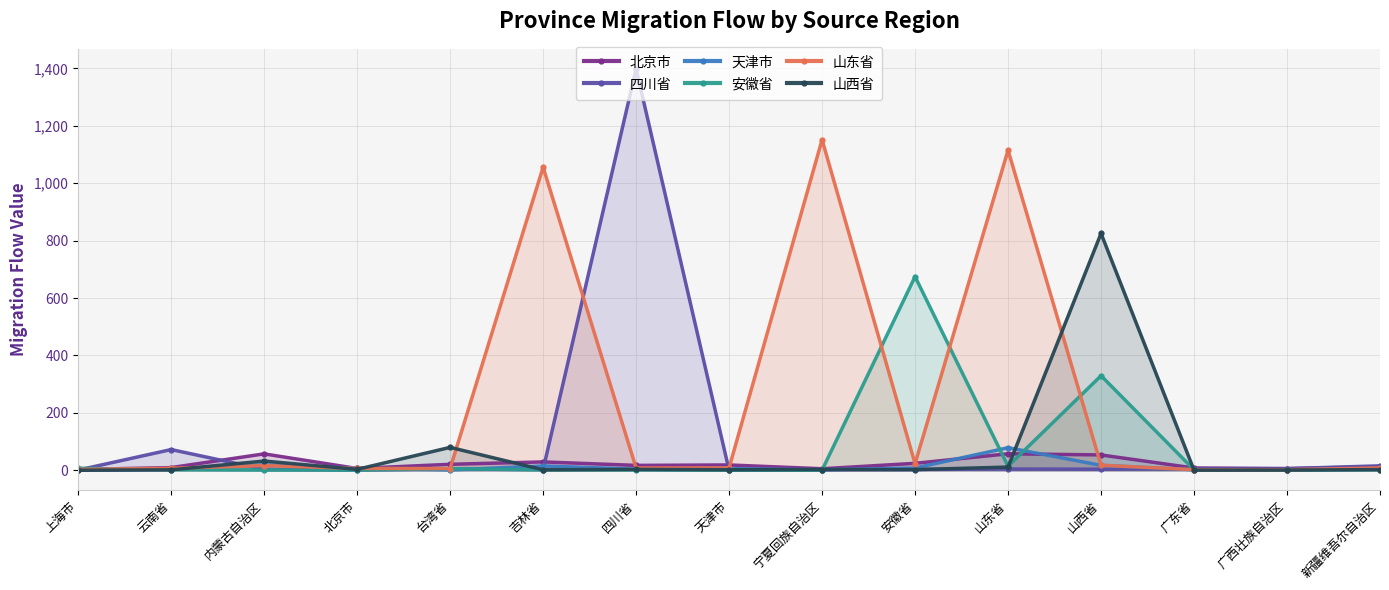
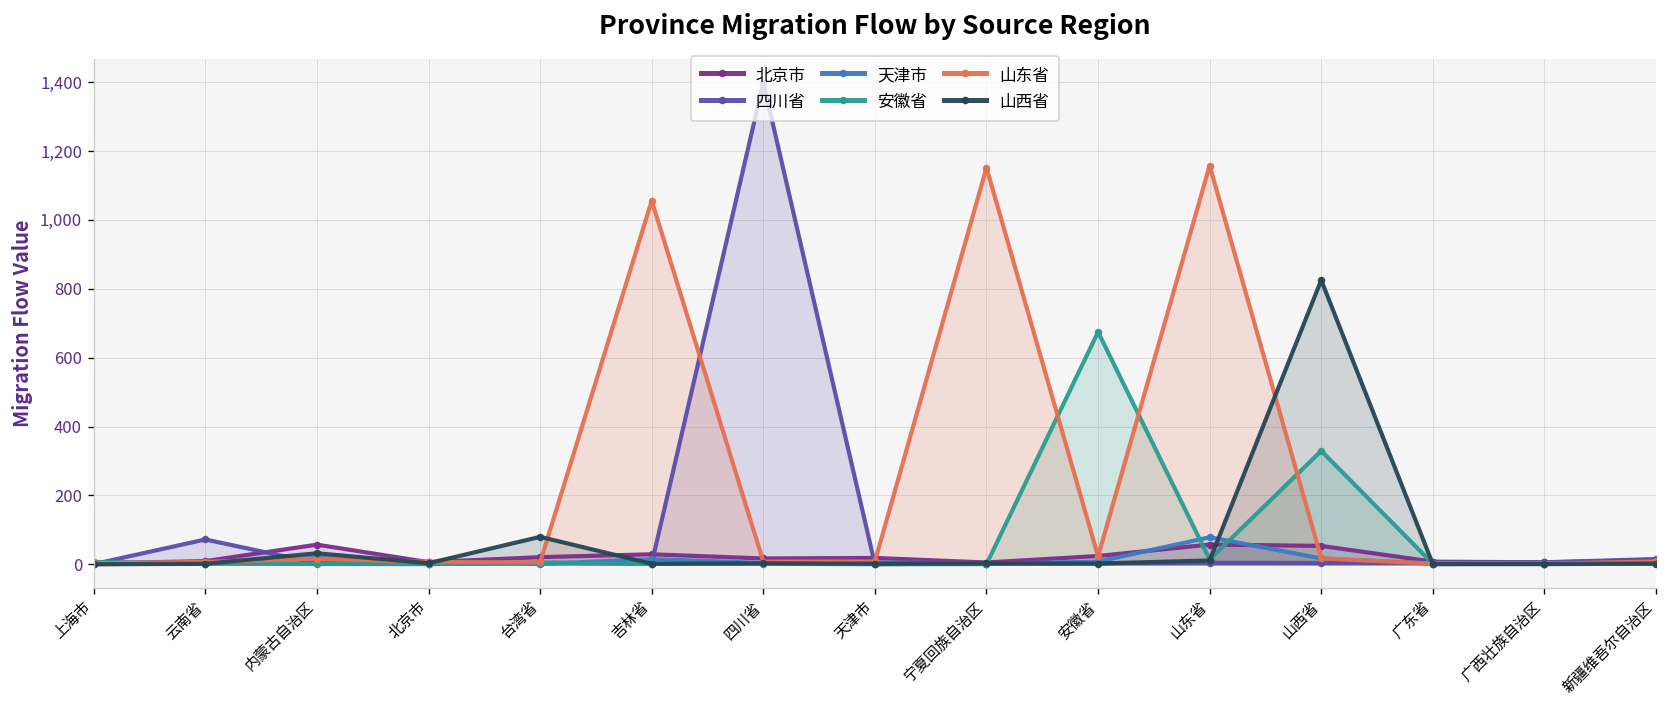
山东省, 山东省: 1,120 -> 1,160
